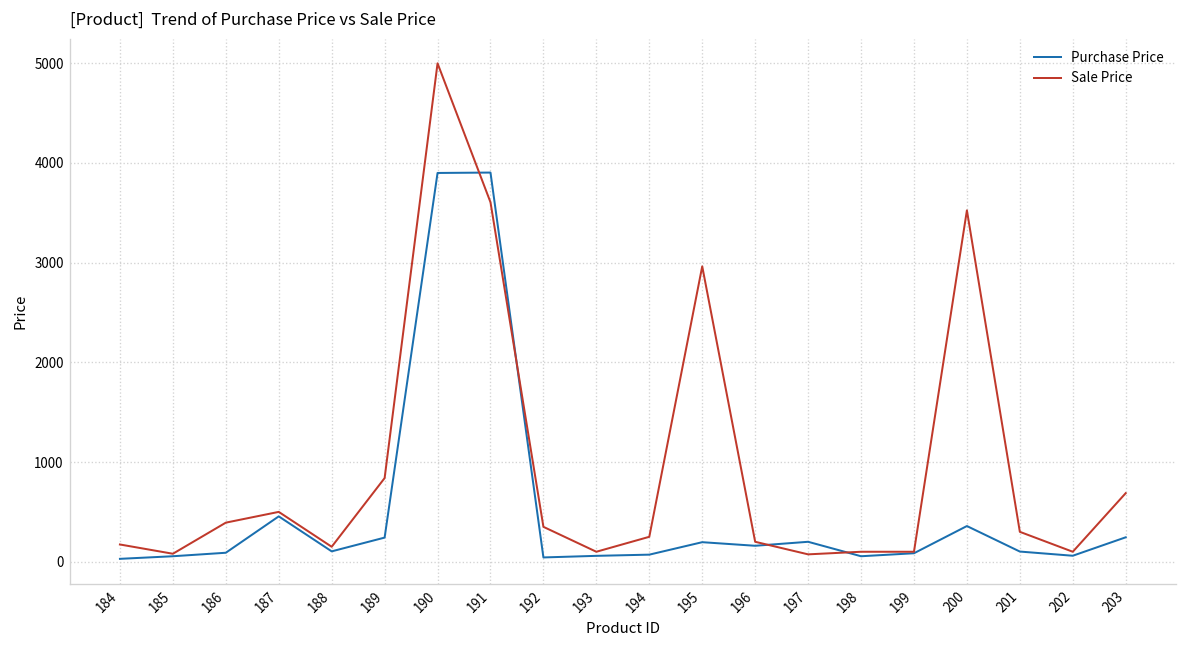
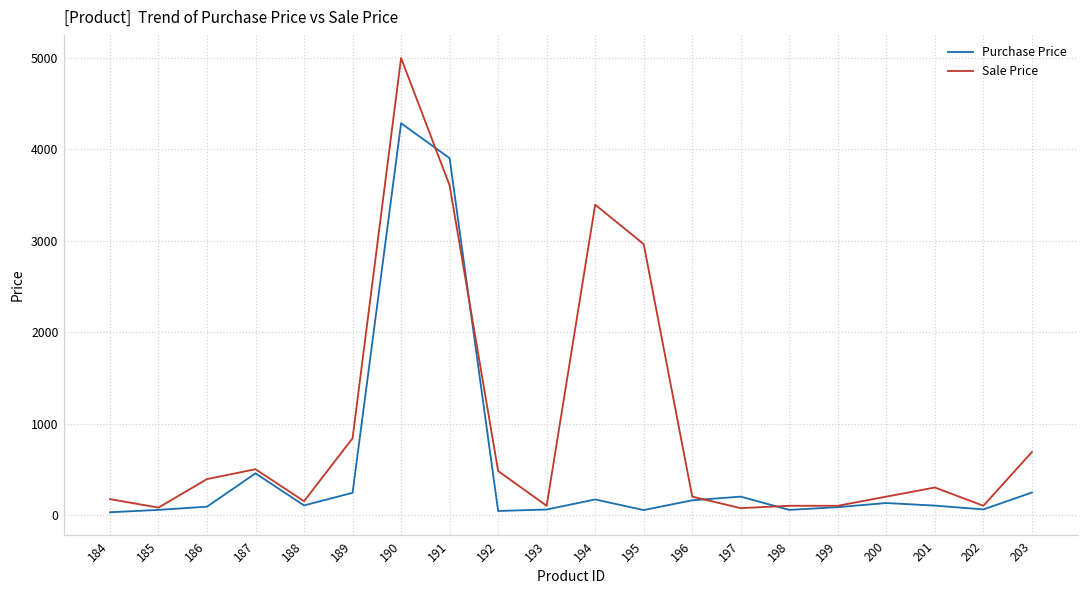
Purchase Price, 190: 3900 -> 4300
Sale Price, 192: 400 -> 500
Purchase Price, 194: 100 -> 200
Sale Price, 194: 300 -> 3400
Purchase Price, 195: 200 -> 100
Purchase Price, 200: 400 -> 100
Sale Price, 200: 3500 -> 200
